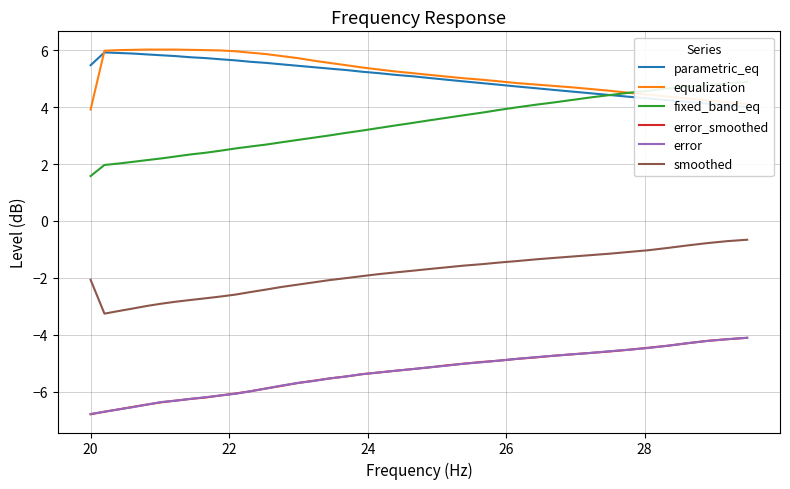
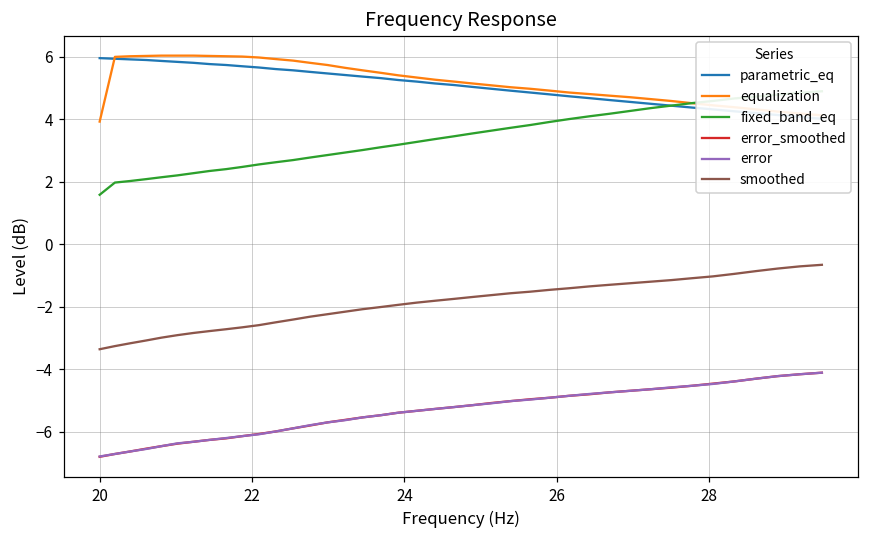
parametric_eq, 20: 5.5 -> 6.0
smoothed, 20: -2.1 -> -3.4
